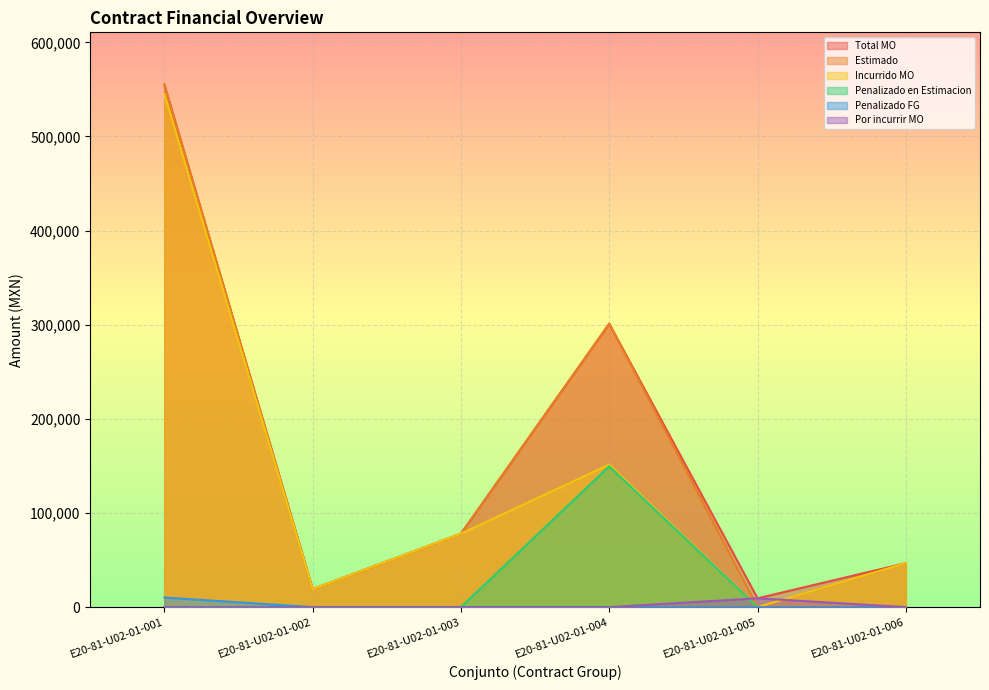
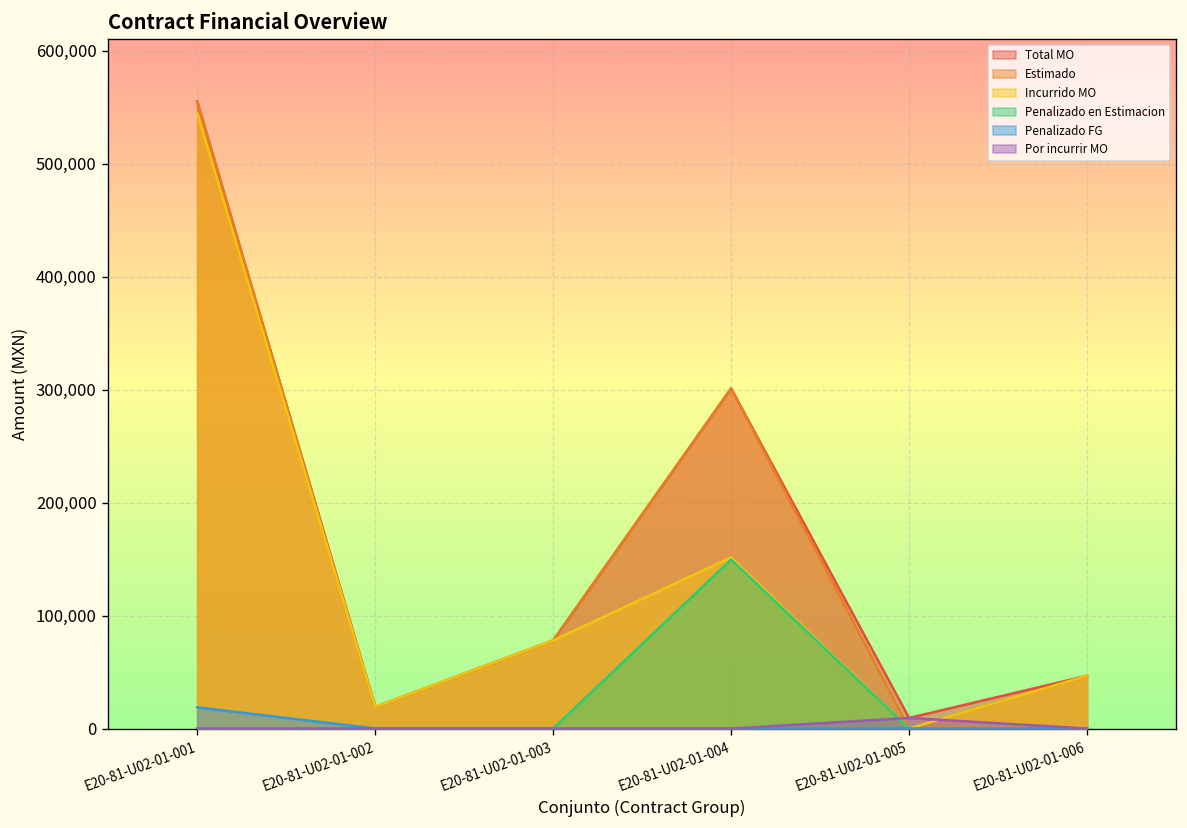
Penalizado FG, E20-81-U02-01-001: 10,000 -> 20,000
